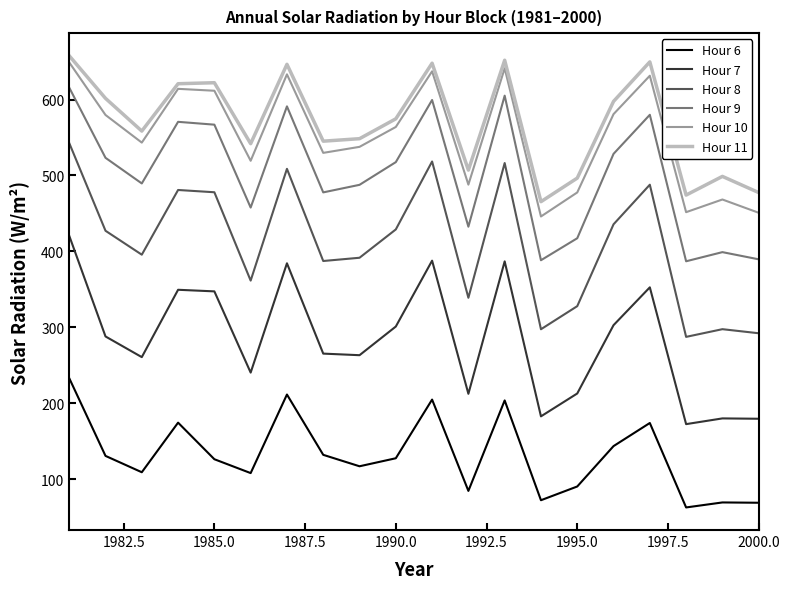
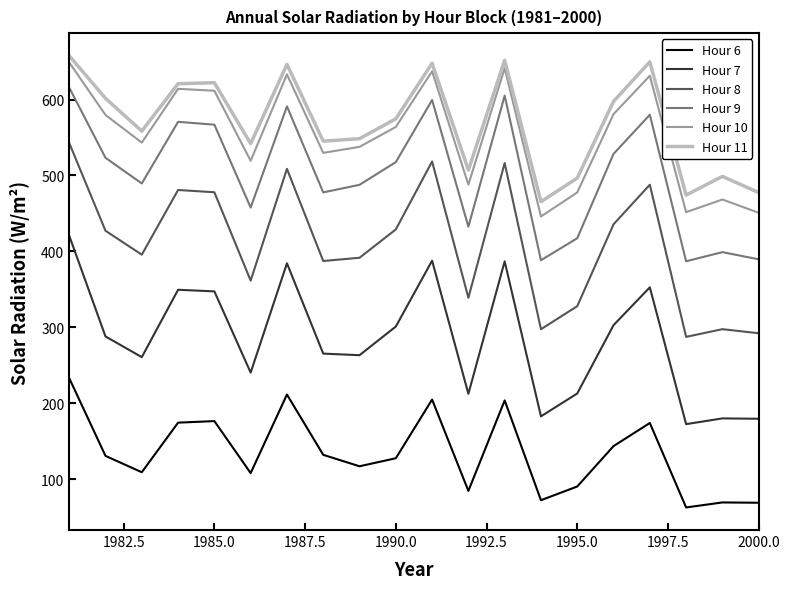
Hour 6, 1985.0: 130 -> 180
